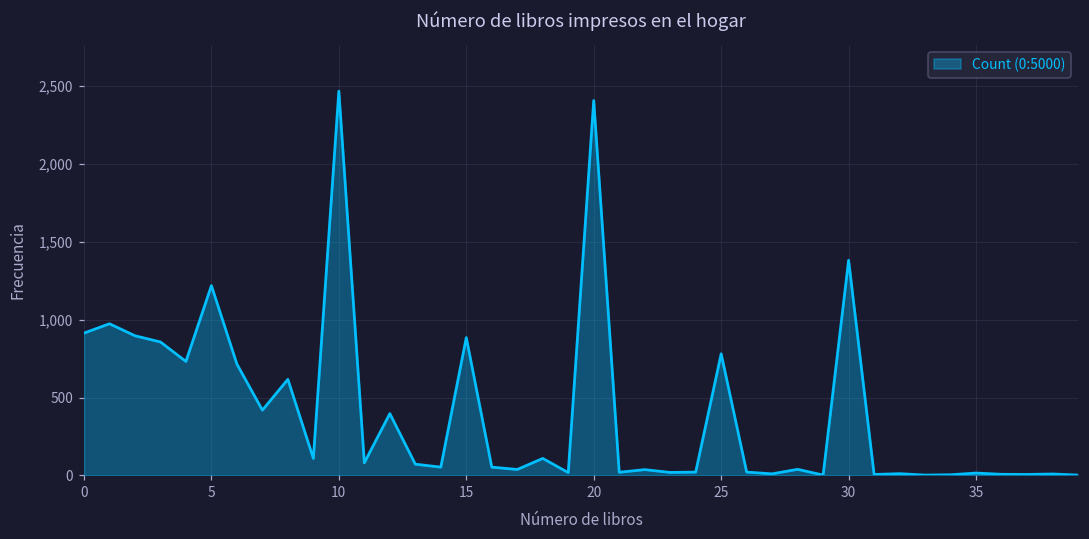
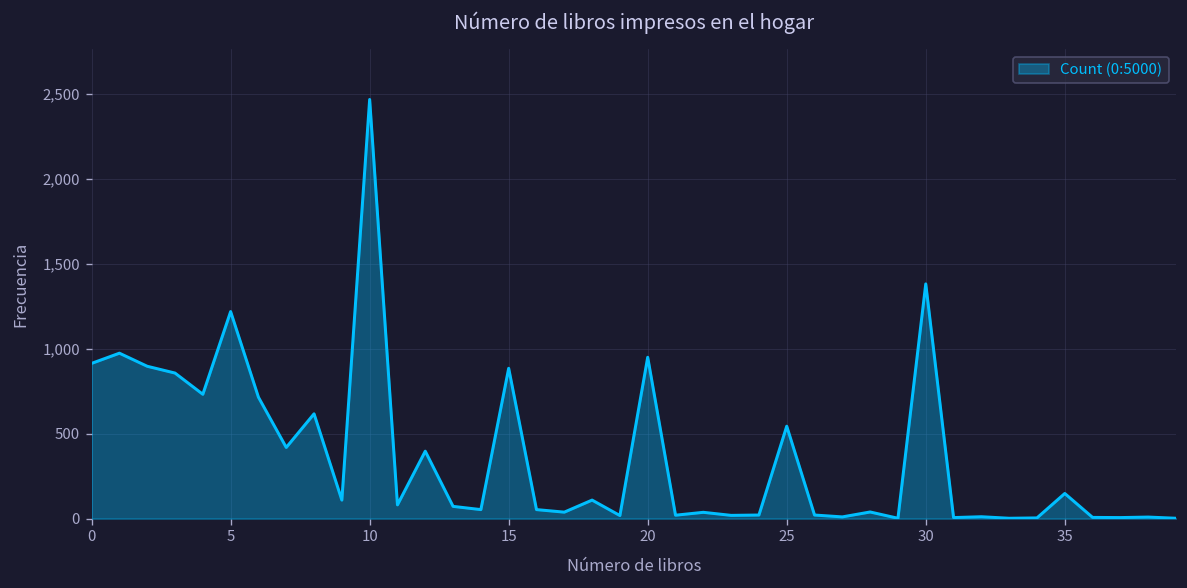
20: 2,410 -> 950
25: 780 -> 540
35: 20 -> 150
